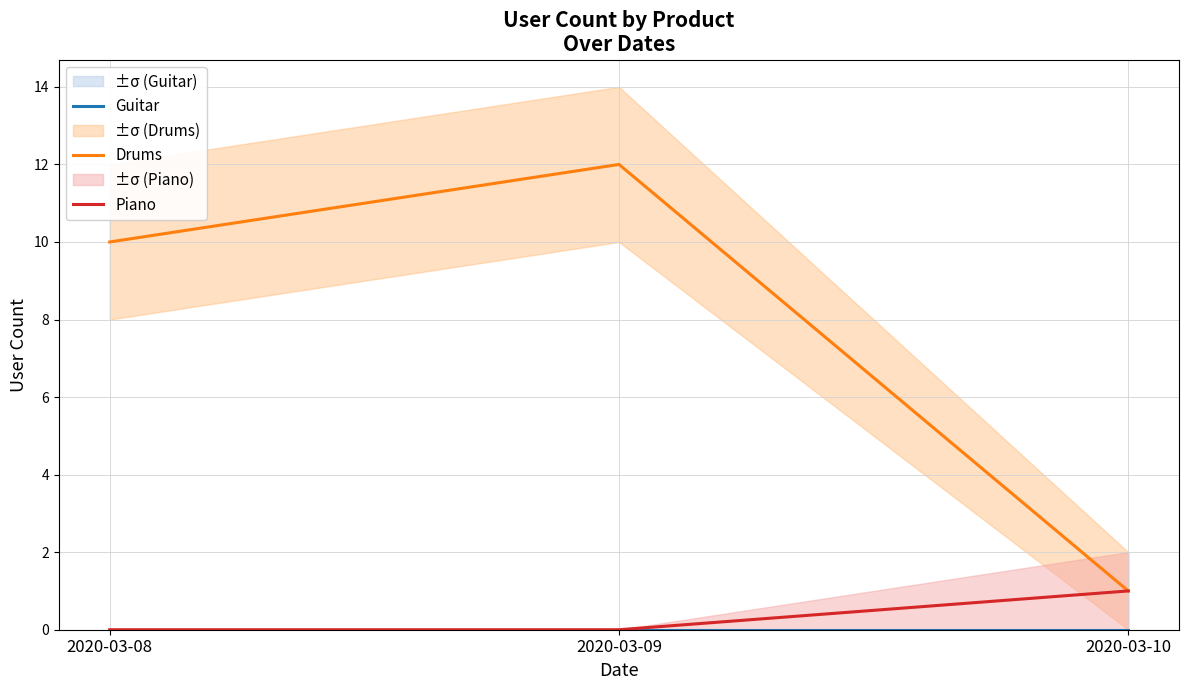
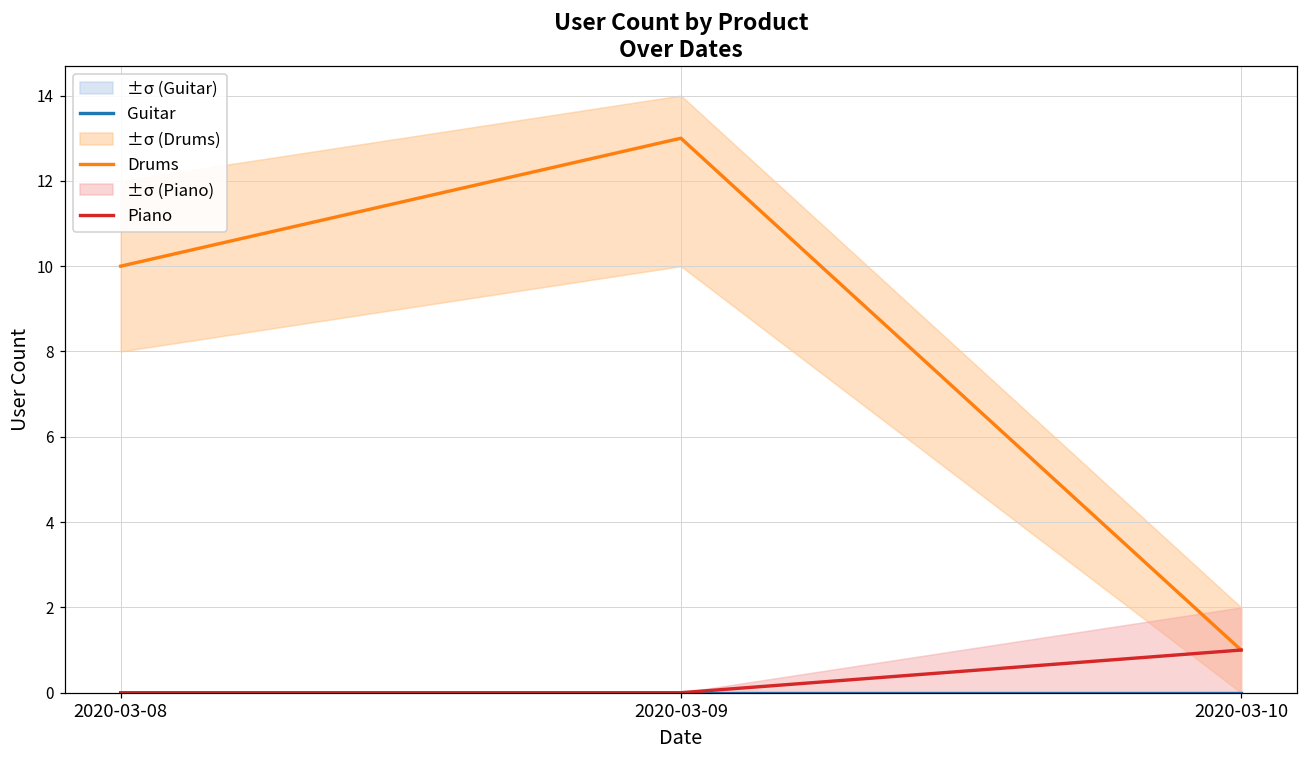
Drums, 2020-03-09: 12 -> 13
